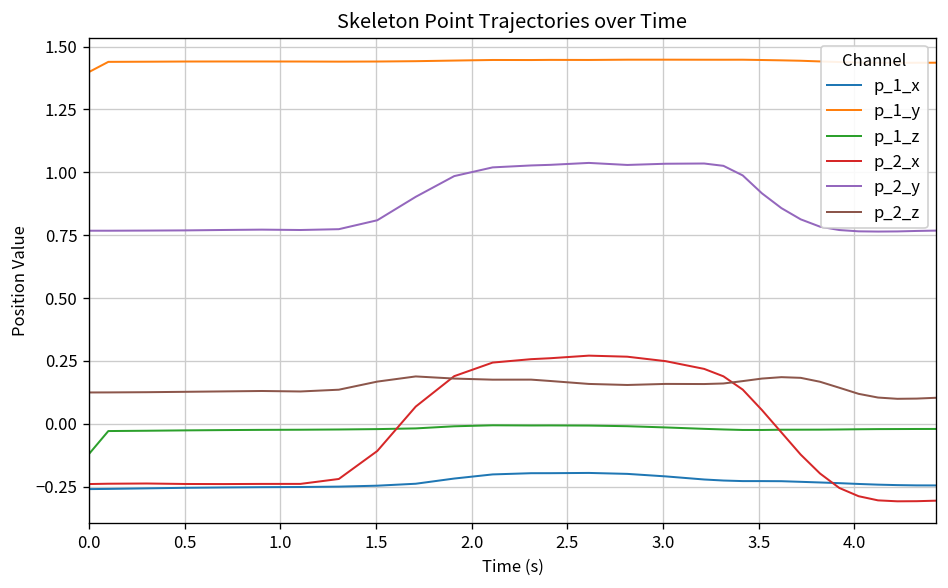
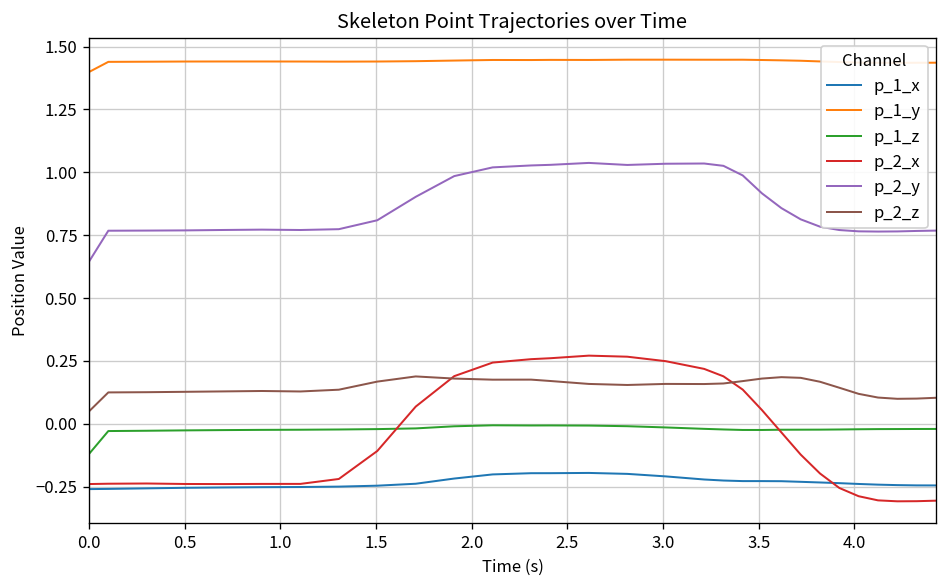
p_2_y, 0.0: 0.77 -> 0.64
p_2_z, 0.0: 0.12 -> 0.05
